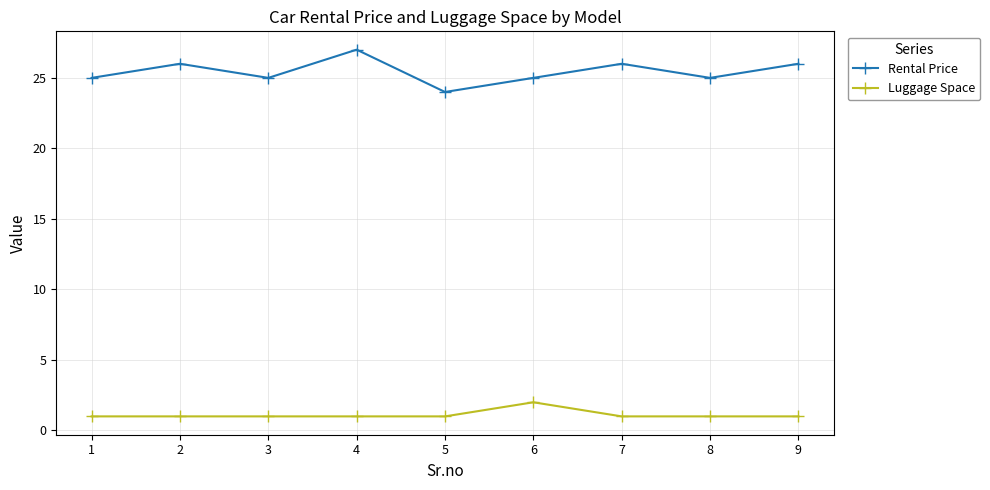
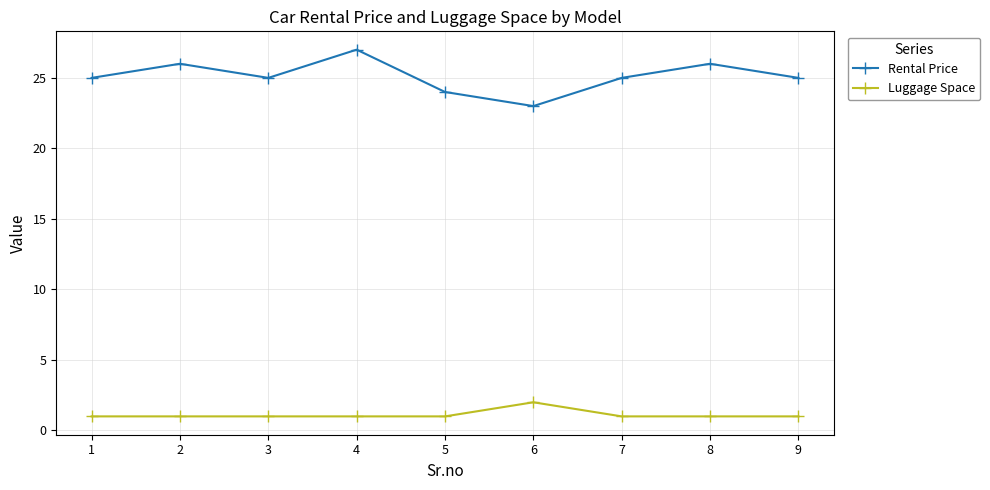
Rental Price, 6: 25 -> 23
Rental Price, 7: 26 -> 25
Rental Price, 8: 25 -> 26
Rental Price, 9: 26 -> 25
